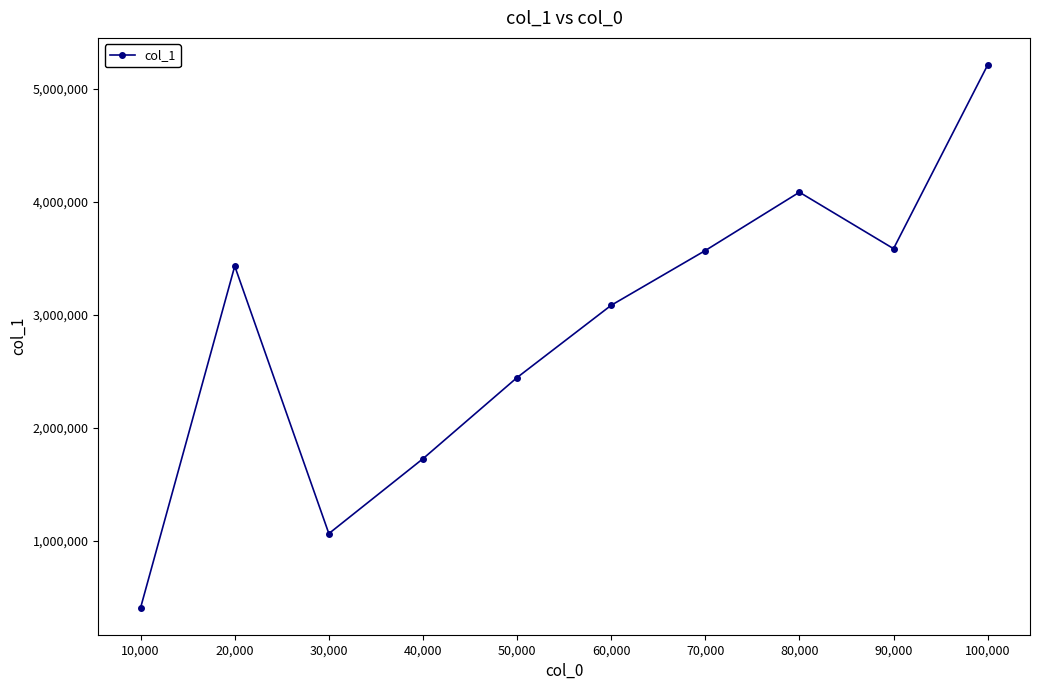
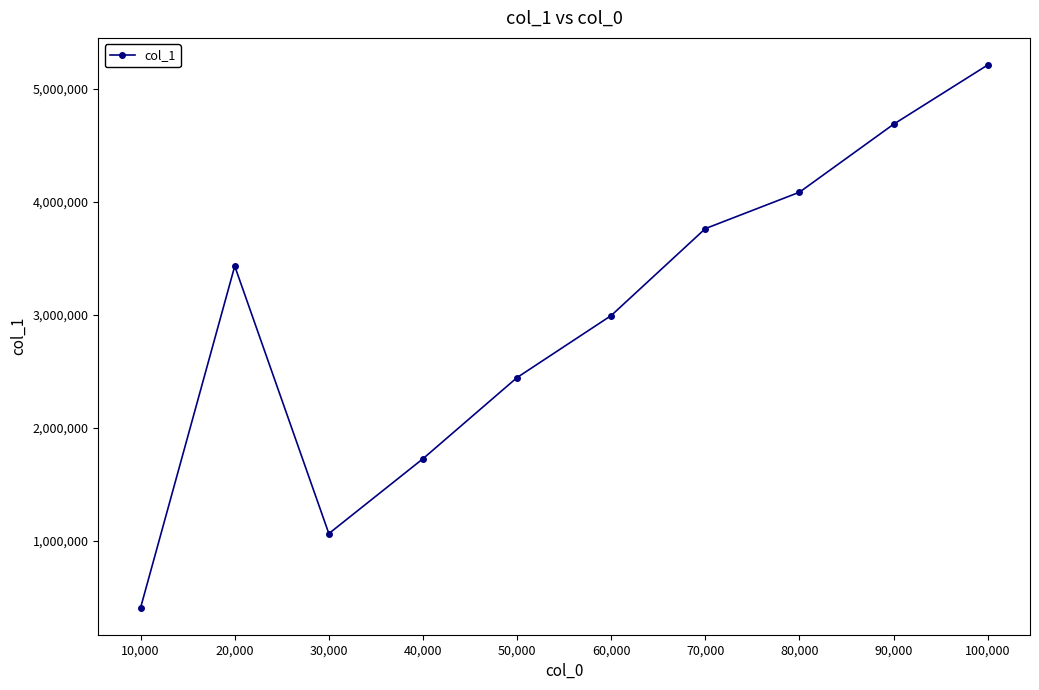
60,000: 3,080,000 -> 2,990,000
70,000: 3,570,000 -> 3,760,000
90,000: 3,580,000 -> 4,680,000
